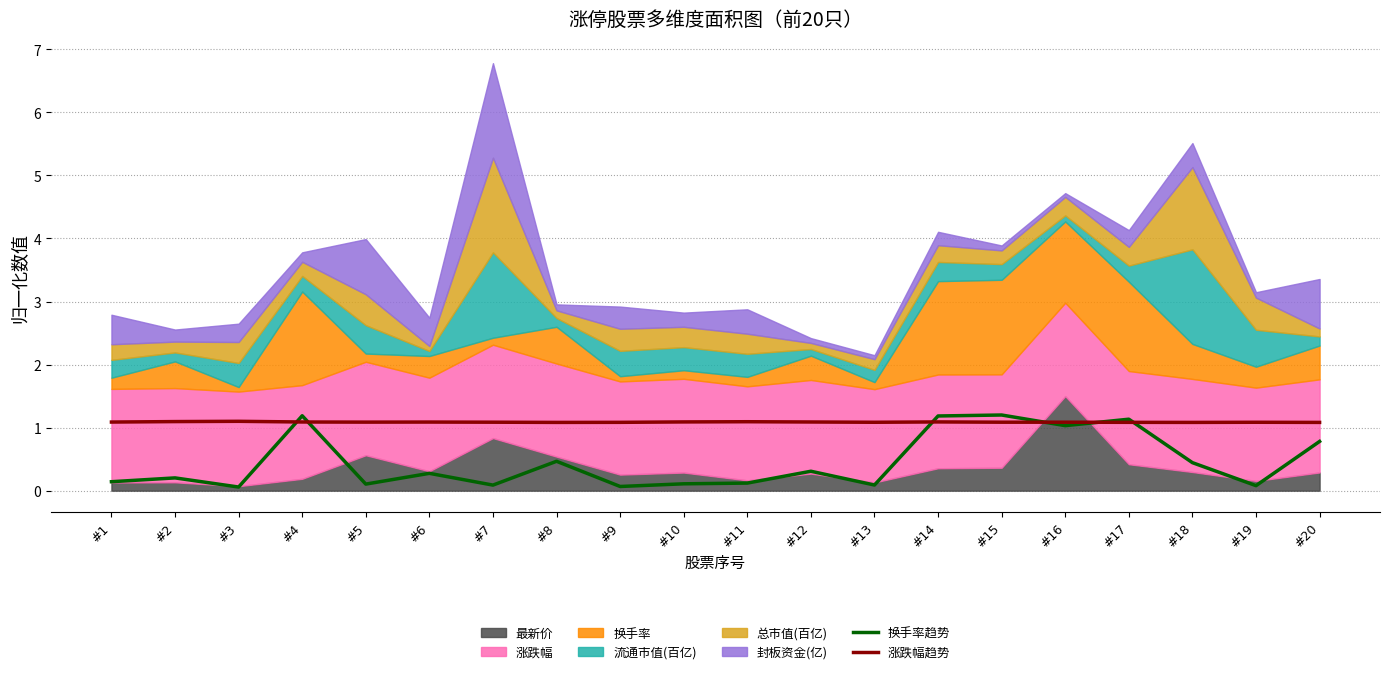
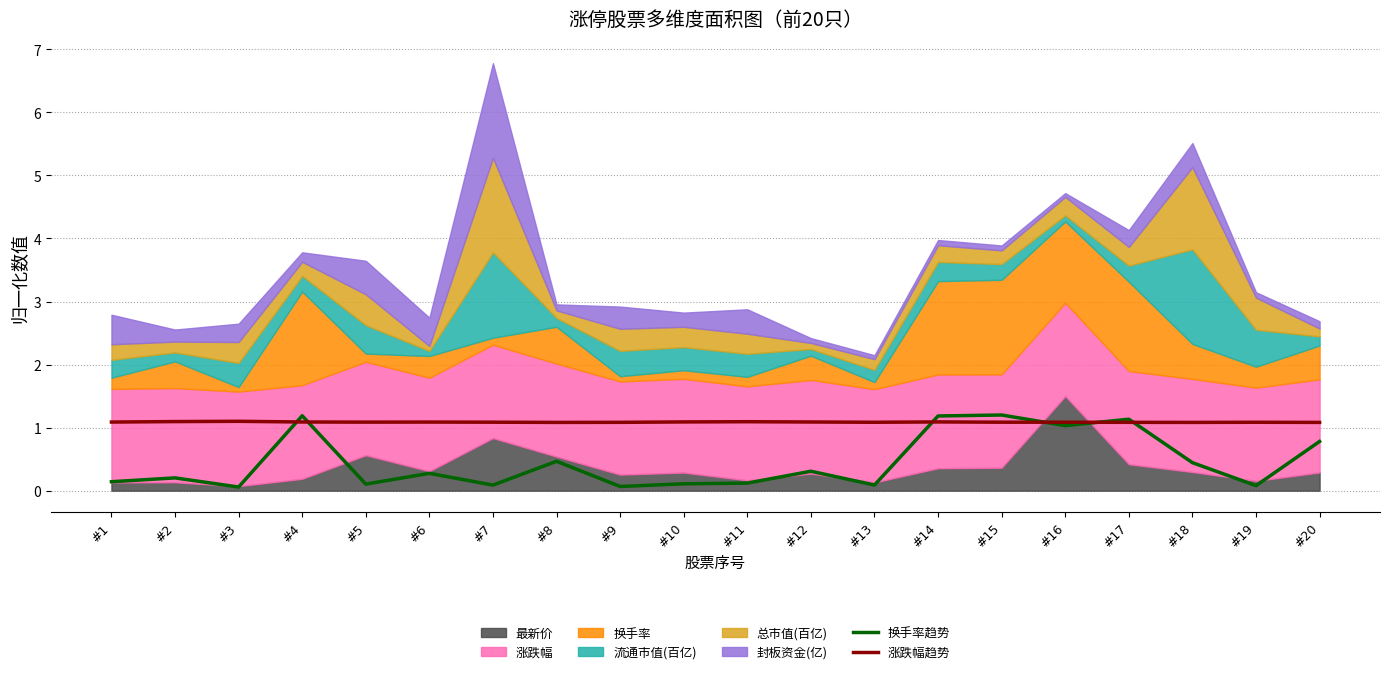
封板资金(亿), #5: 0.9 -> 0.5
封板资金(亿), #14: 0.2 -> 0.1
封板资金(亿), #20: 0.8 -> 0.1
